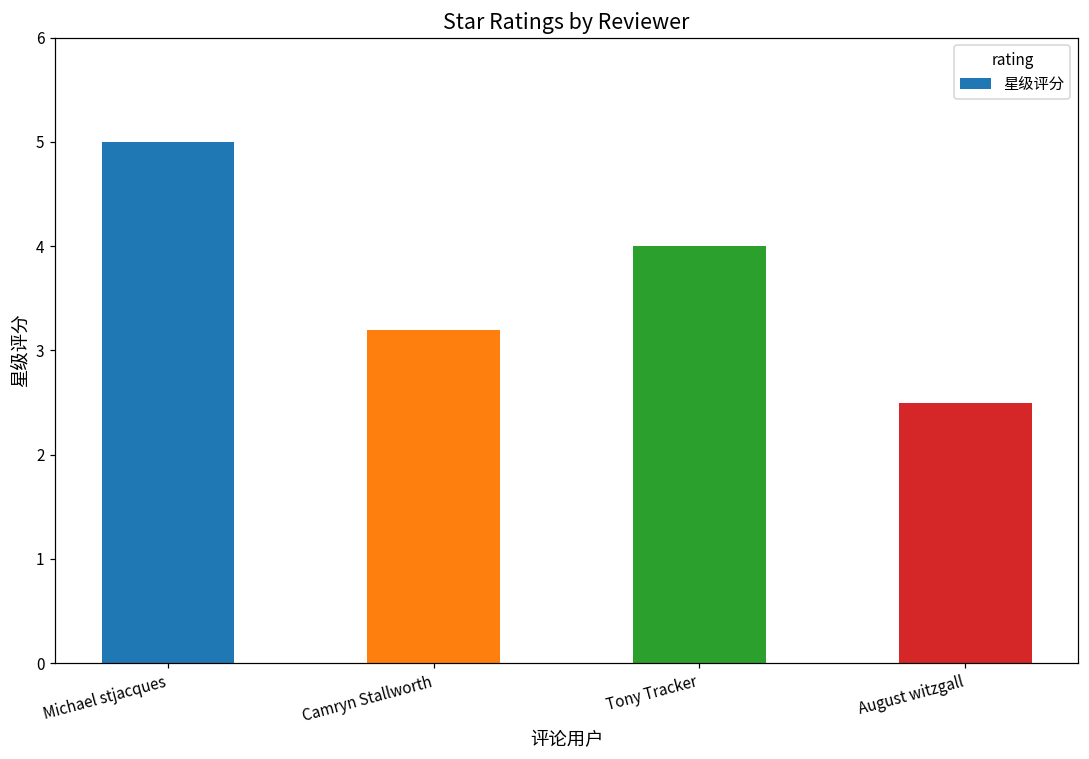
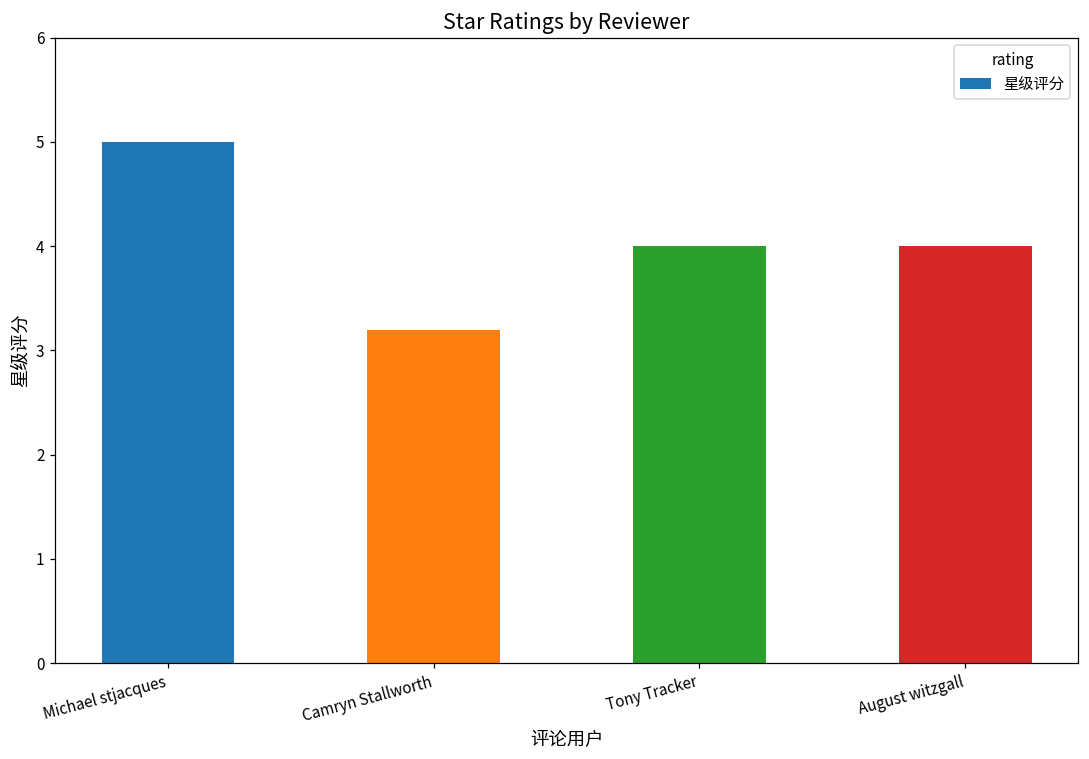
August witzgall: 2.5 -> 4.0
